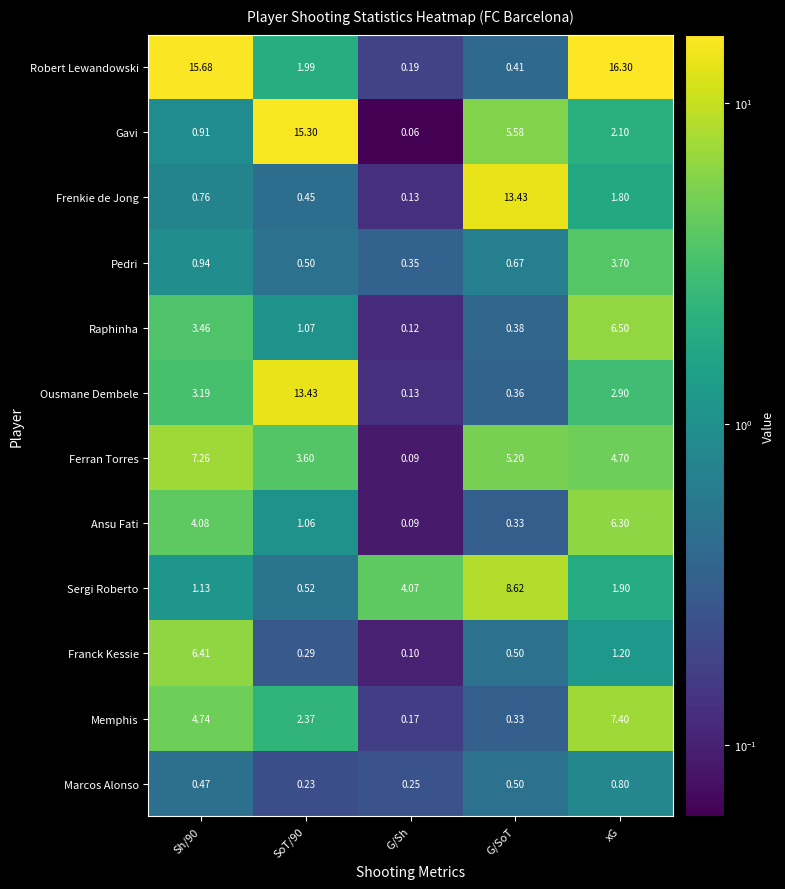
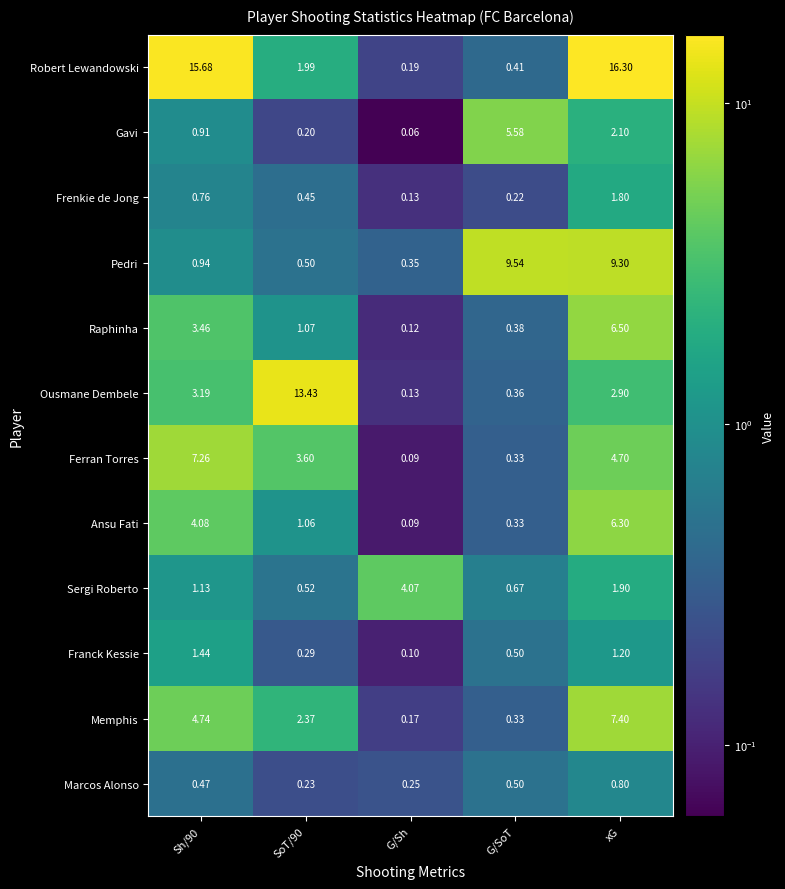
Gavi, SoT/90: 15.30 -> 0.20
Frenkie de Jong, G/SoT: 13.43 -> 0.22
Pedri, G/SoT: 0.67 -> 9.54
Pedri, xG: 3.70 -> 9.30
Ferran Torres, G/SoT: 5.20 -> 0.33
Sergi Roberto, G/SoT: 8.62 -> 0.67
Franck Kessie, Sh/90: 6.41 -> 1.44
